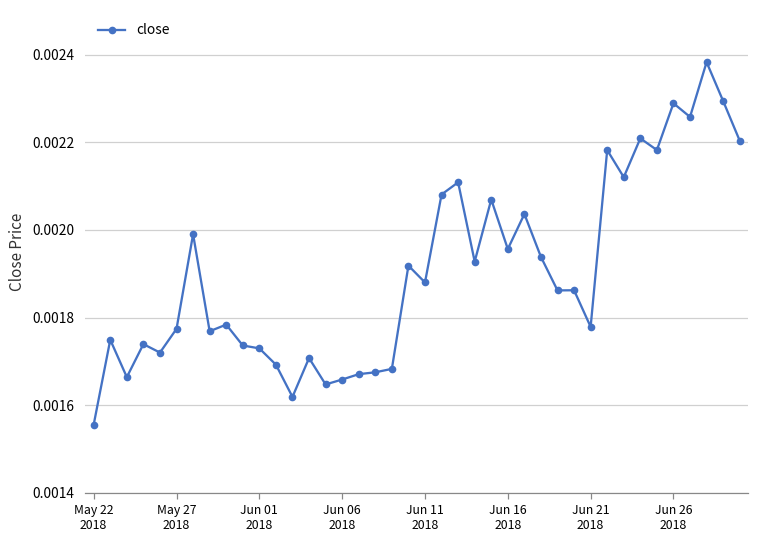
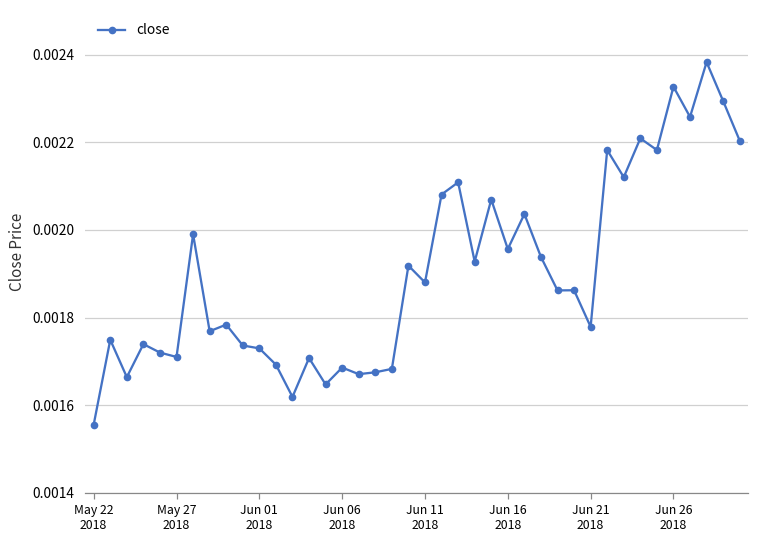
May 27 2018: 0.00177 -> 0.00171
Jun 06 2018: 0.00166 -> 0.00169
Jun 26 2018: 0.00229 -> 0.00233
